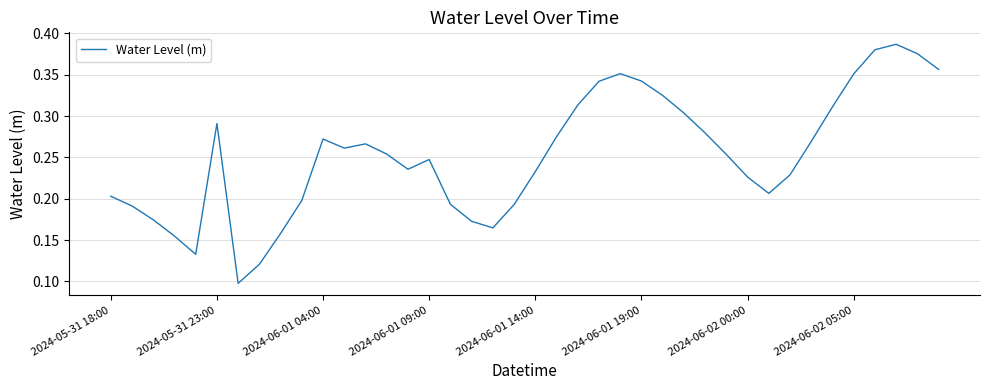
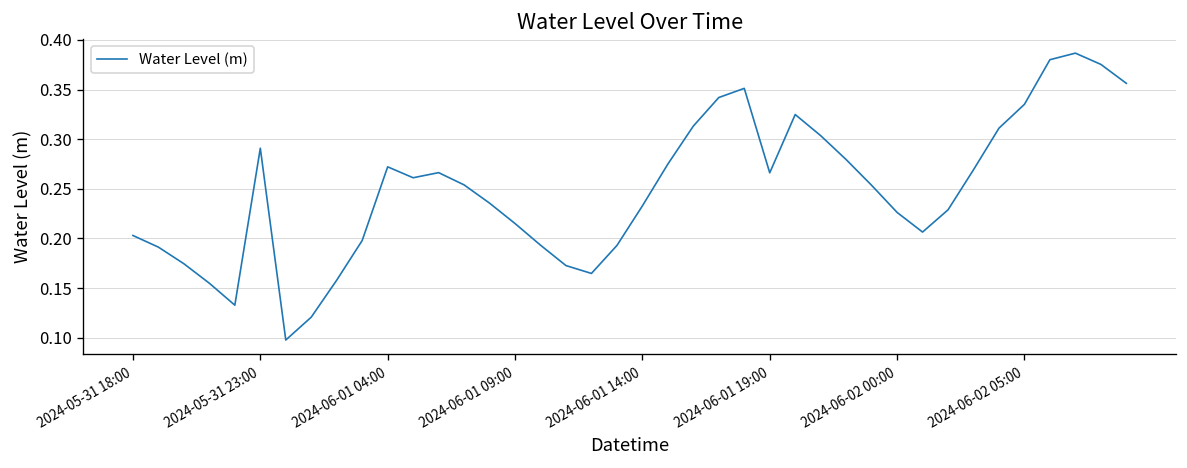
2024-06-01 09:00: 0.25 -> 0.22
2024-06-01 19:00: 0.34 -> 0.27
2024-06-02 05:00: 0.35 -> 0.34
